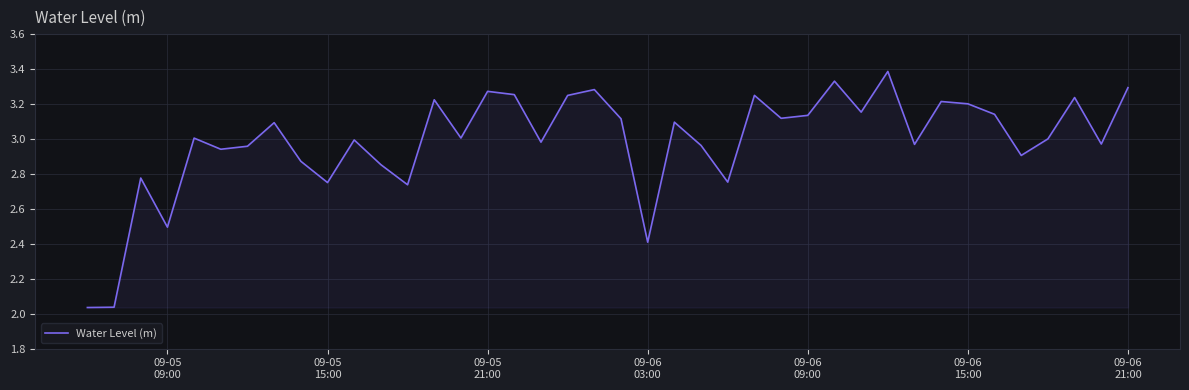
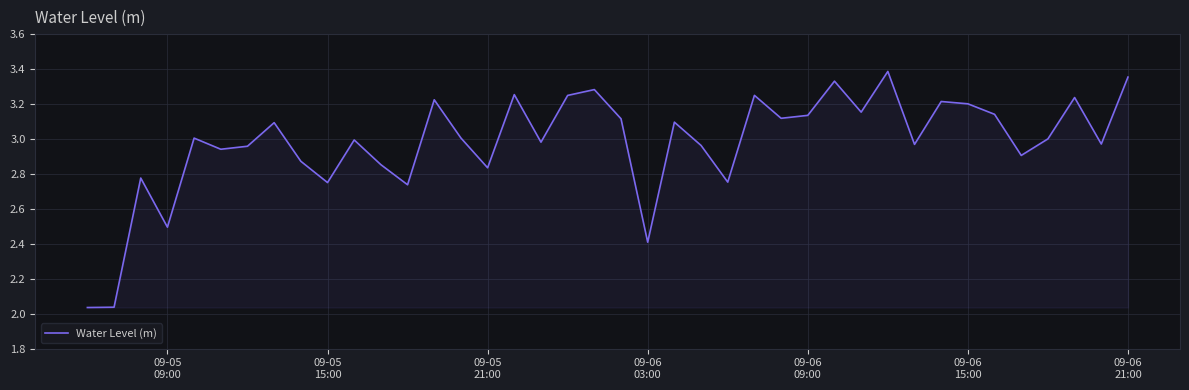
09-05 21:00: 3.27 -> 2.84
09-06 21:00: 3.29 -> 3.35
